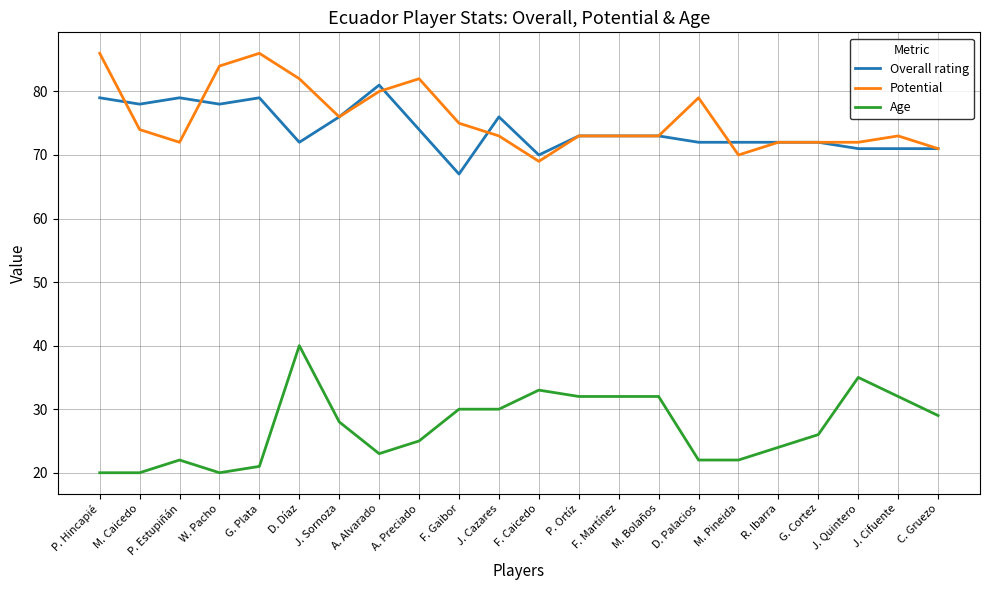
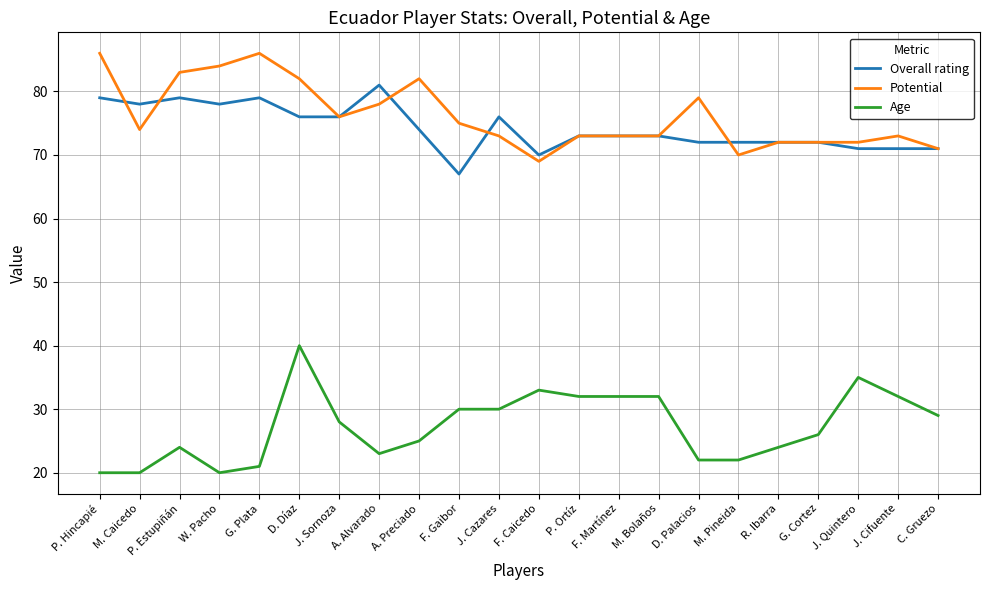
Potential, P. Estupiñán: 72 -> 83
Age, P. Estupiñán: 22 -> 24
Overall rating, D. Díaz: 72 -> 76
Potential, A. Alvarado: 80 -> 78
